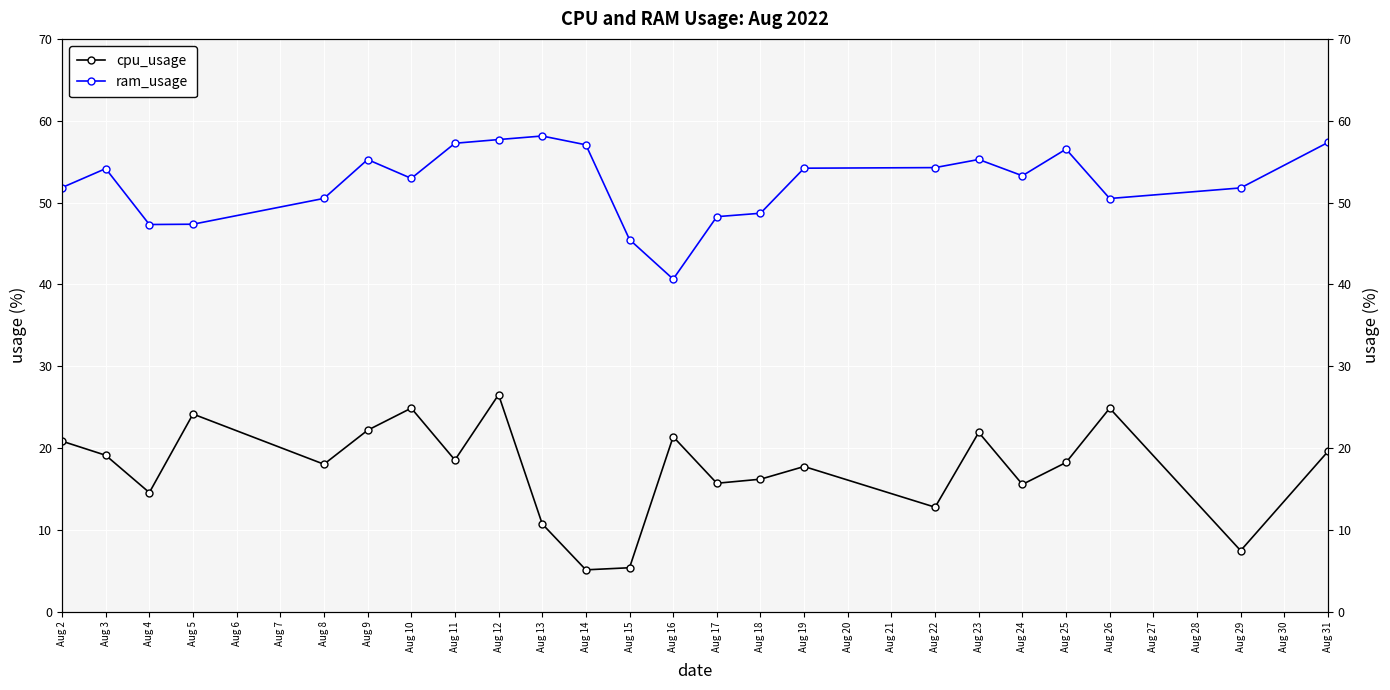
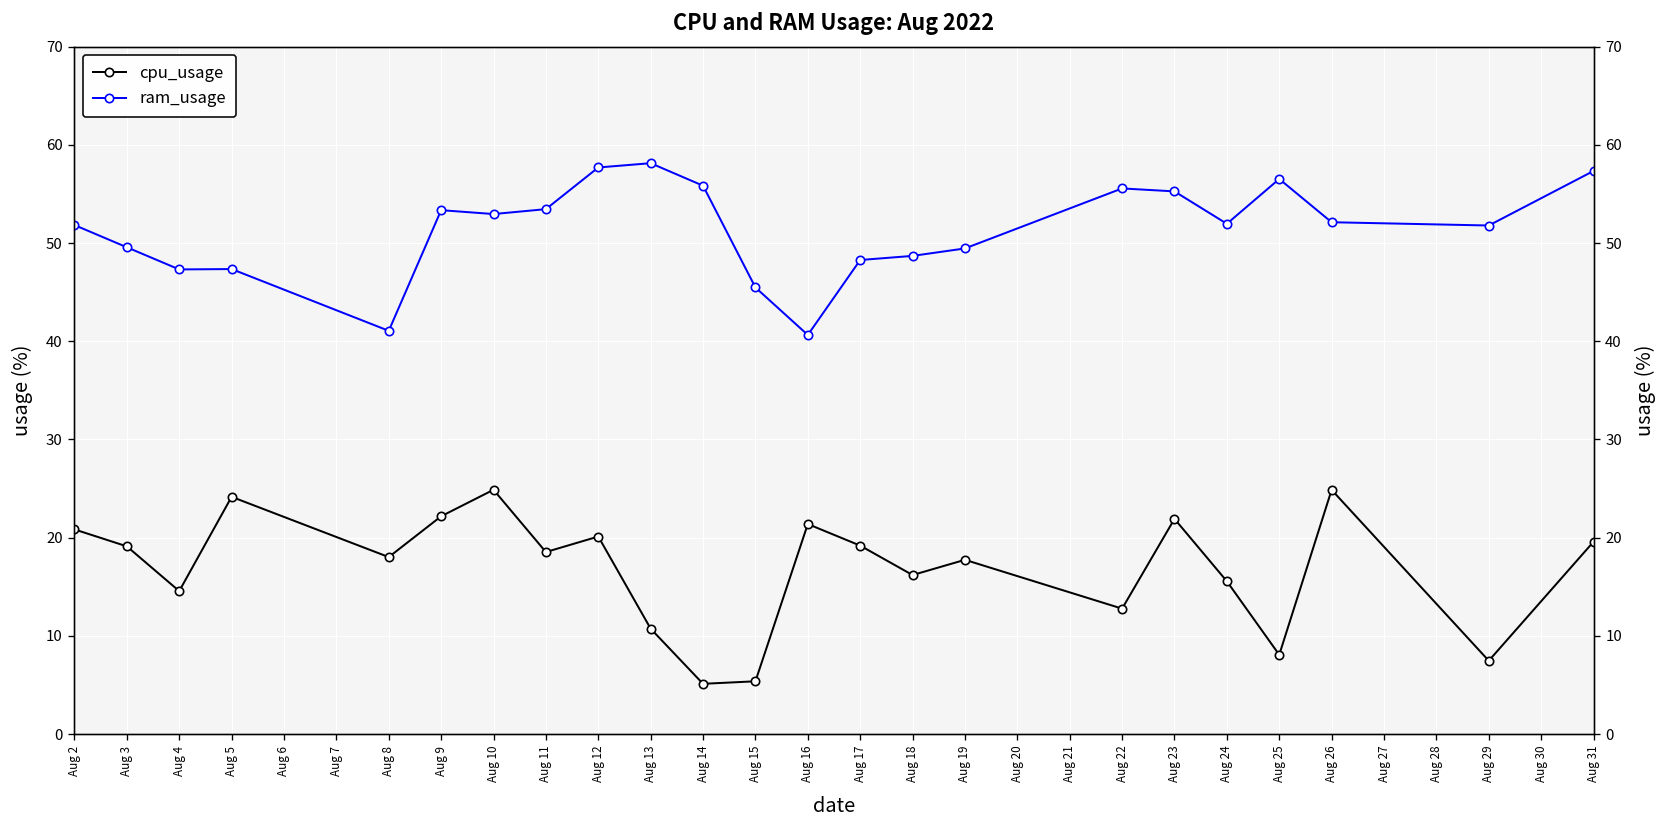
ram_usage, Aug 3: 54 -> 50
ram_usage, Aug 8: 51 -> 41
ram_usage, Aug 9: 55 -> 53
ram_usage, Aug 11: 57 -> 53
cpu_usage, Aug 12: 27 -> 20
ram_usage, Aug 14: 57 -> 56
cpu_usage, Aug 17: 16 -> 19
ram_usage, Aug 19: 54 -> 49
ram_usage, Aug 22: 54 -> 56
ram_usage, Aug 24: 53 -> 52
cpu_usage, Aug 25: 18 -> 8
ram_usage, Aug 26: 50 -> 52
